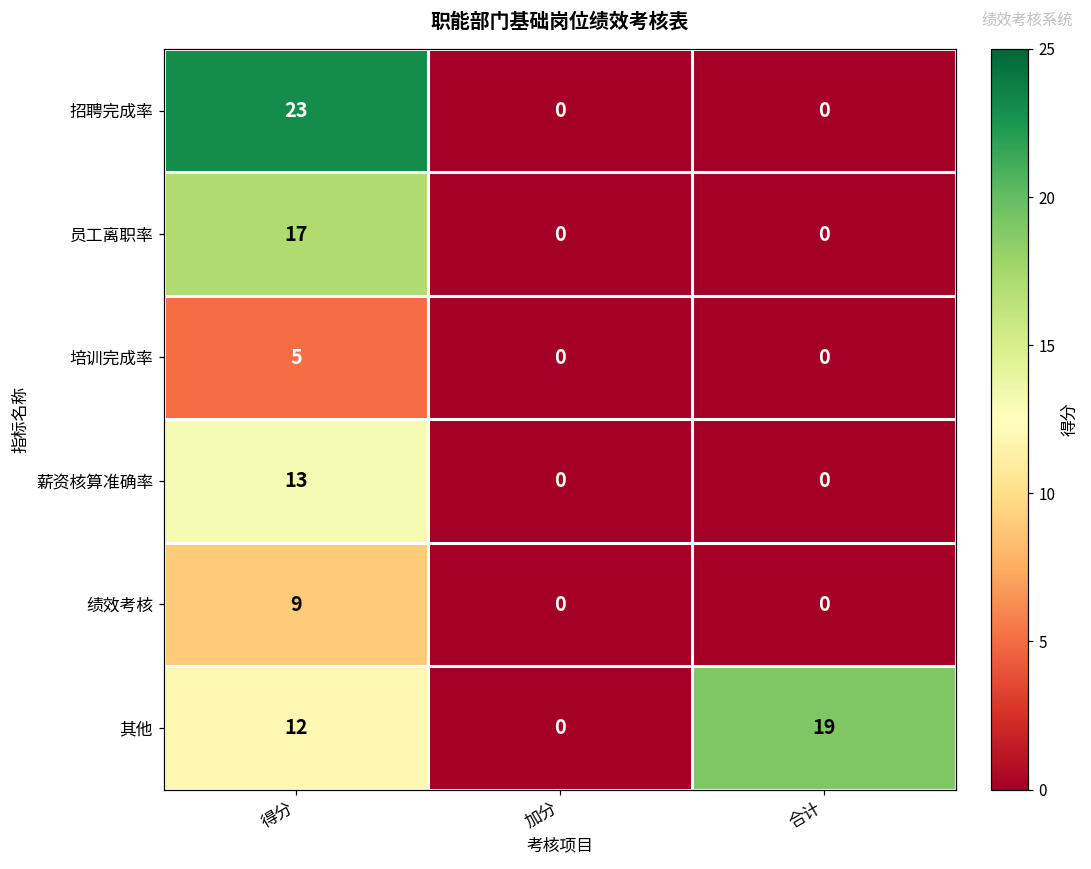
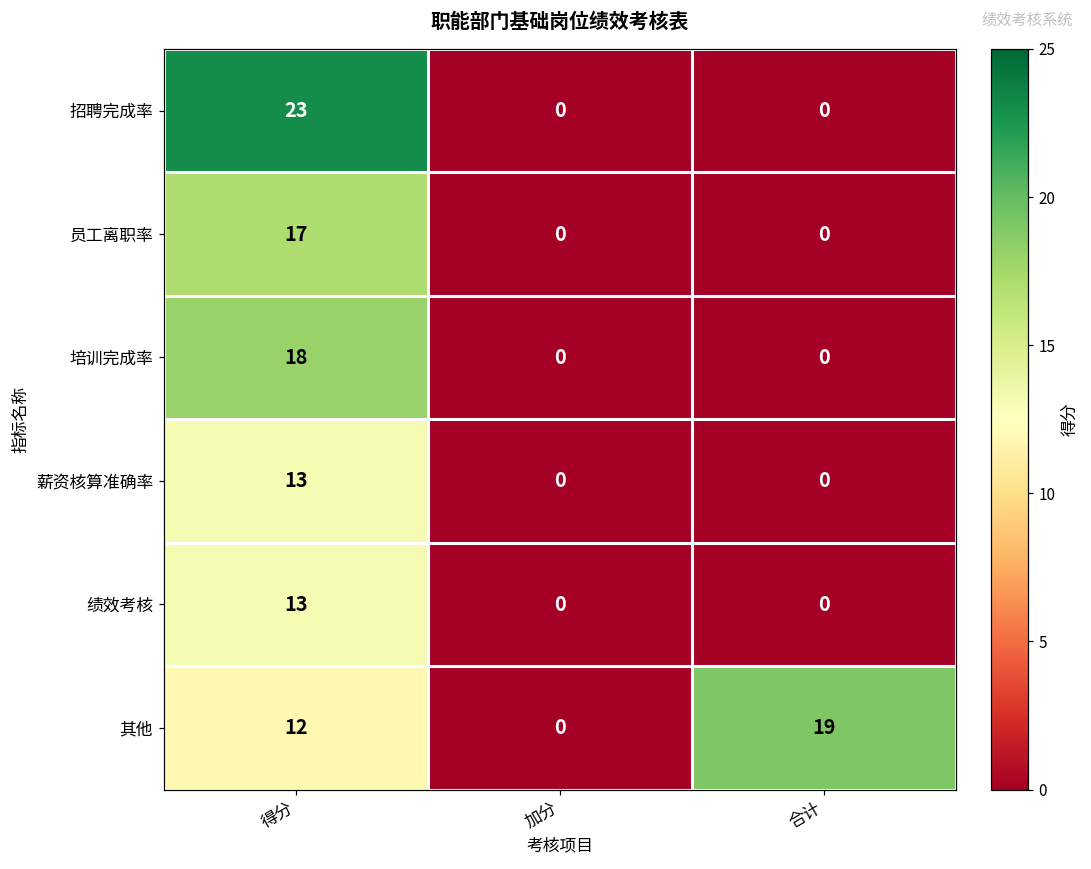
培训完成率, 得分: 5 -> 18
绩效考核, 得分: 9 -> 13
